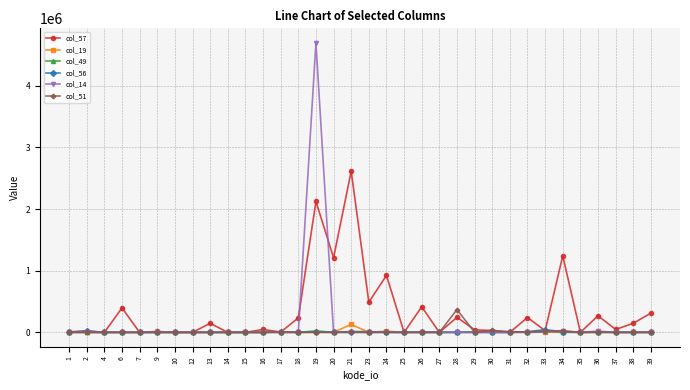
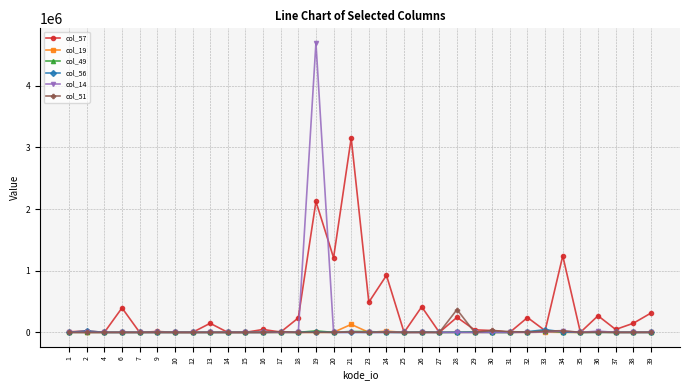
col_57, 21: 2600000 -> 3200000
